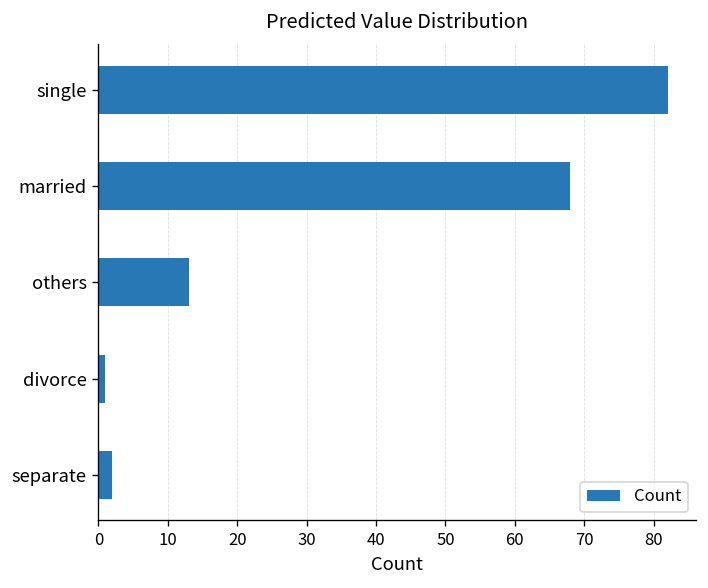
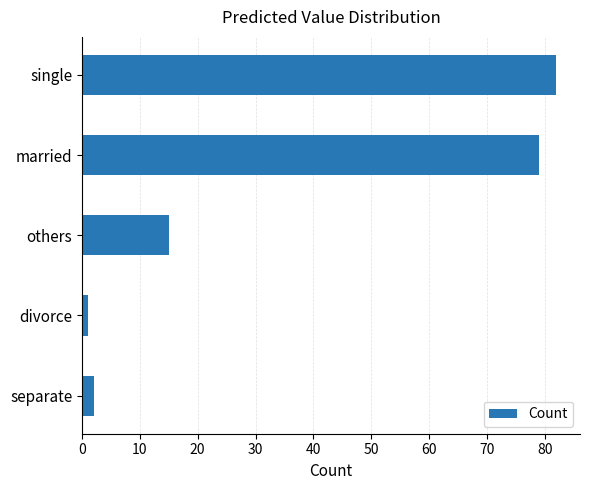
married: 68 -> 79
others: 13 -> 15
